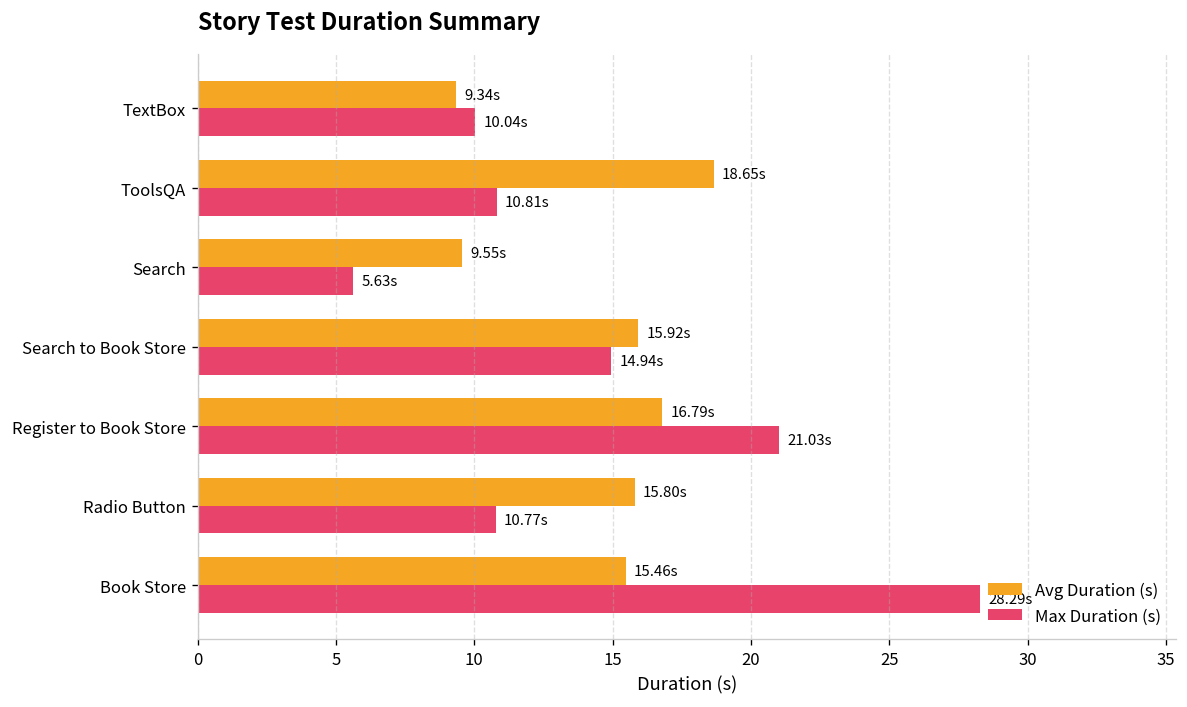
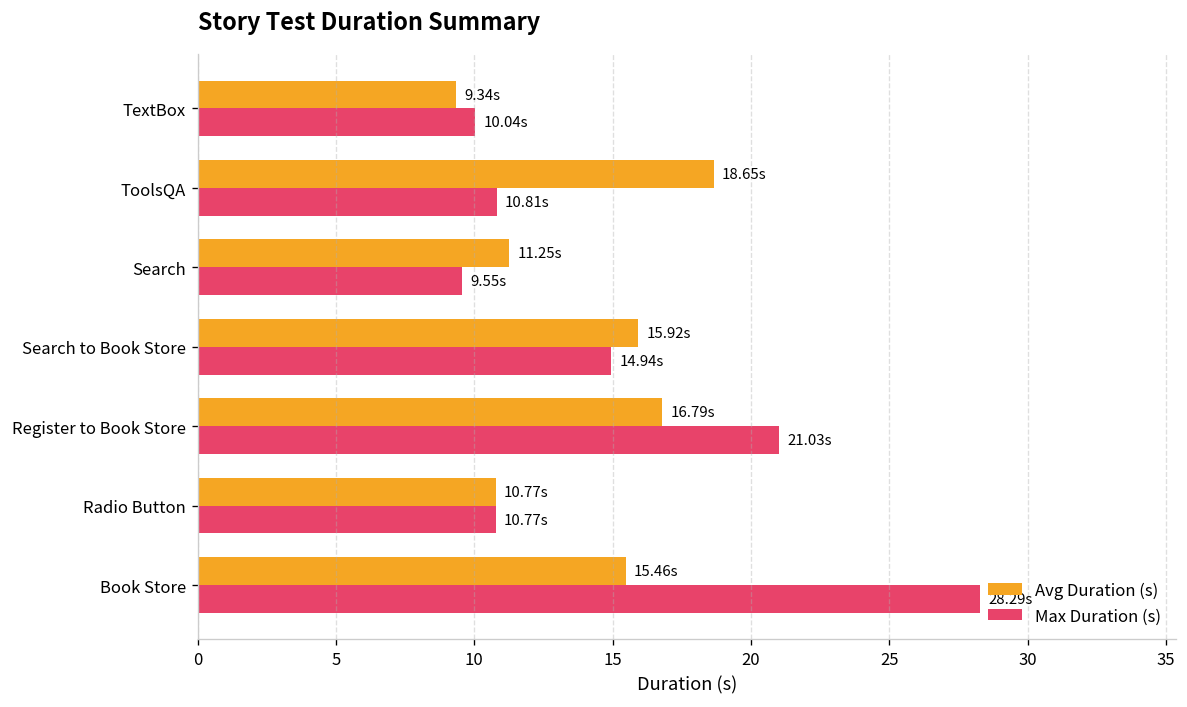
Avg Duration (s), Search: 9.55s -> 11.25s
Max Duration (s), Search: 5.63s -> 9.55s
Avg Duration (s), Radio Button: 15.80s -> 10.77s
